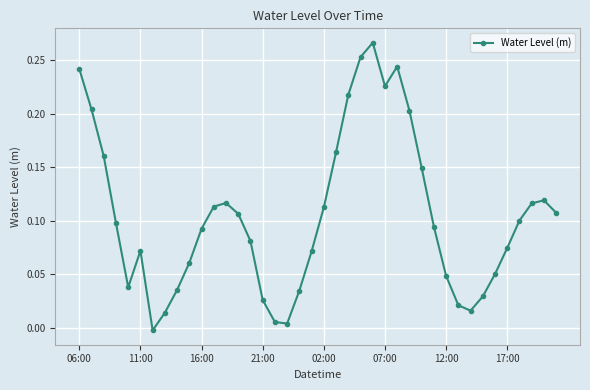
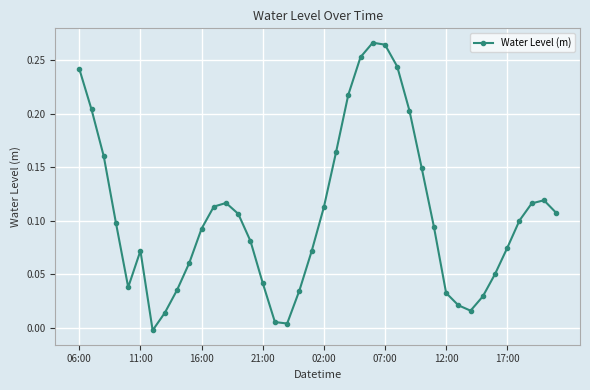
21:00: 0.026 -> 0.042
07:00: 0.226 -> 0.264
12:00: 0.048 -> 0.032
